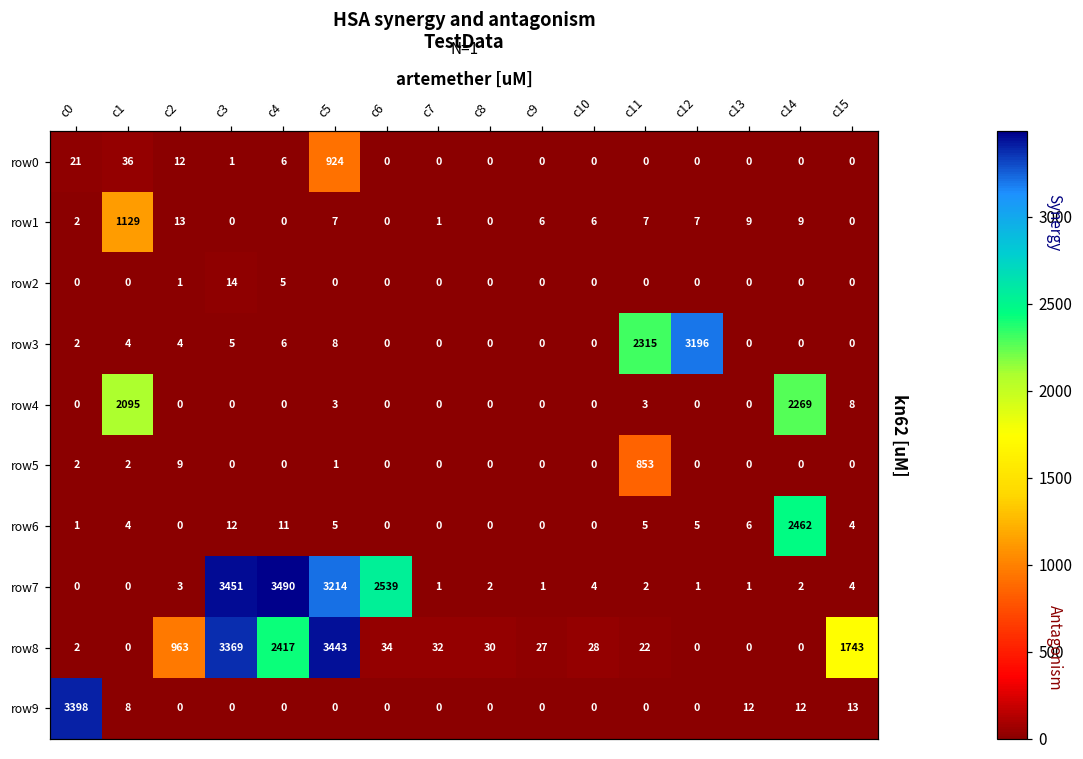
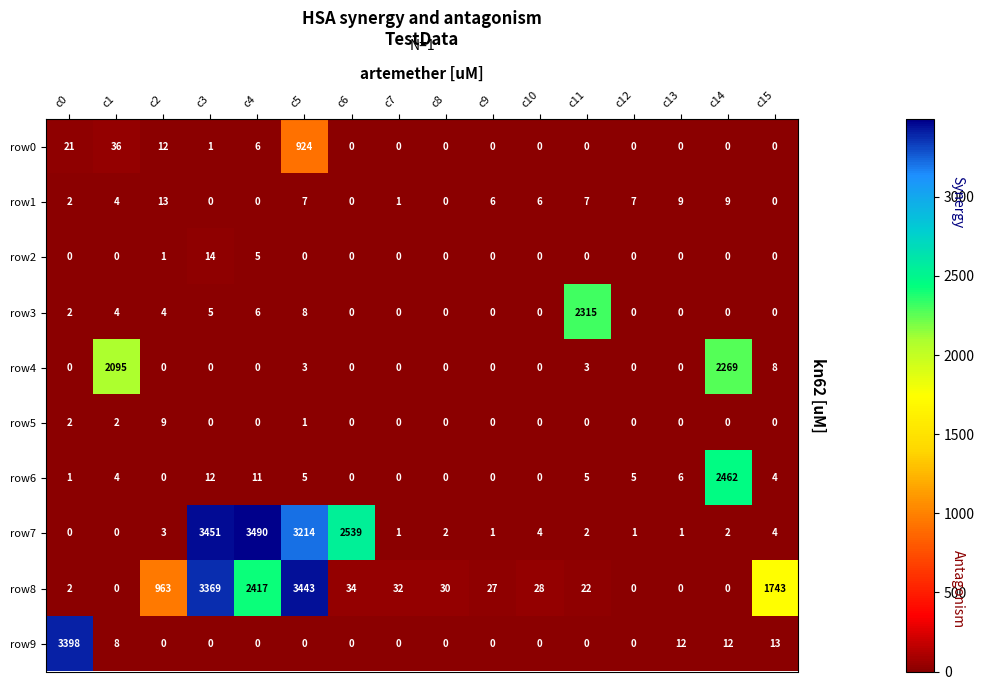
row1, c1: 1129 -> 4
row3, c12: 3196 -> 0
row5, c11: 853 -> 0
